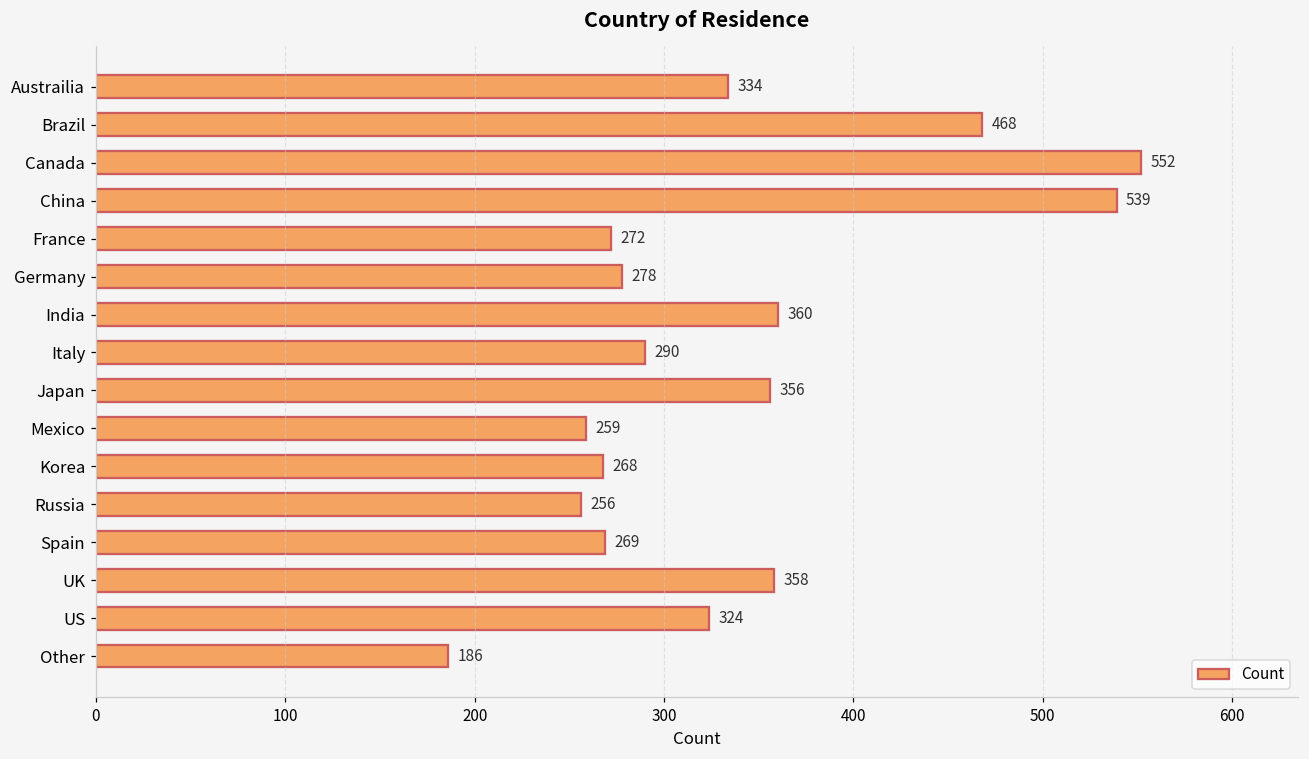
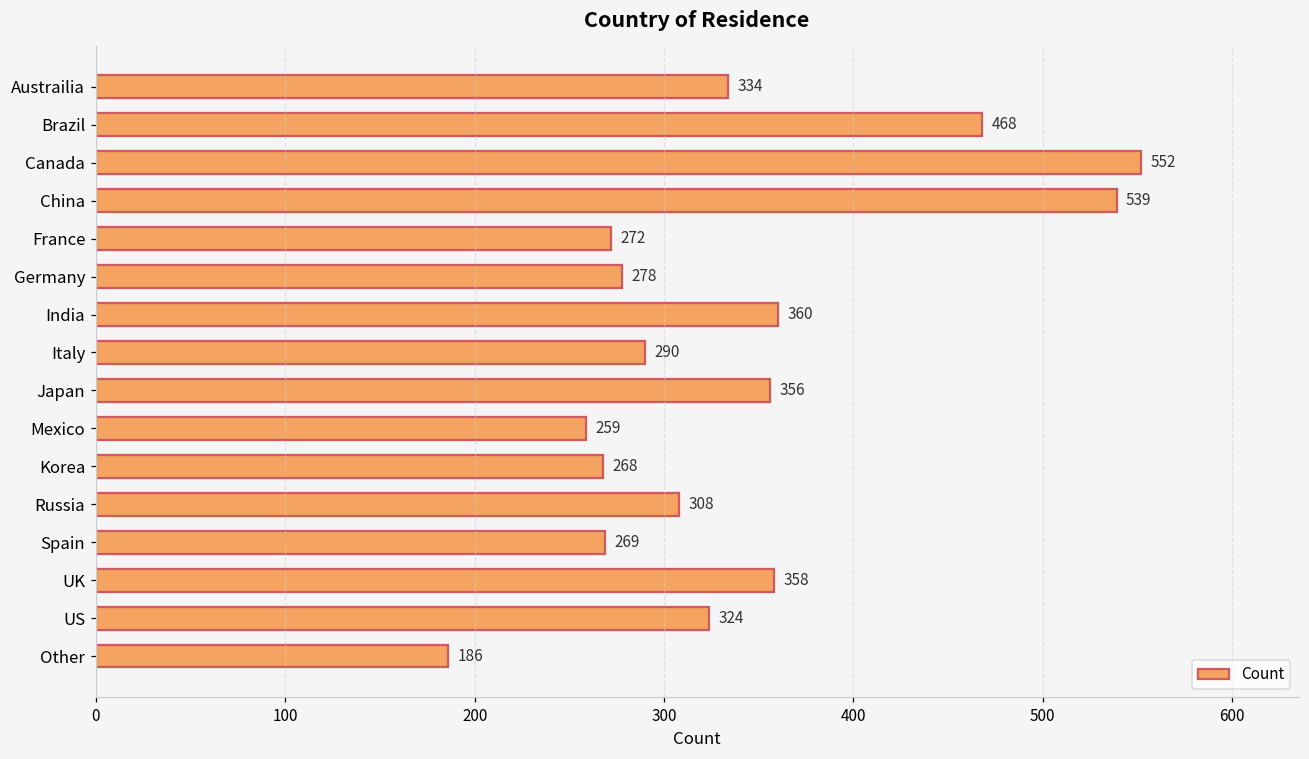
Russia: 256 -> 308
